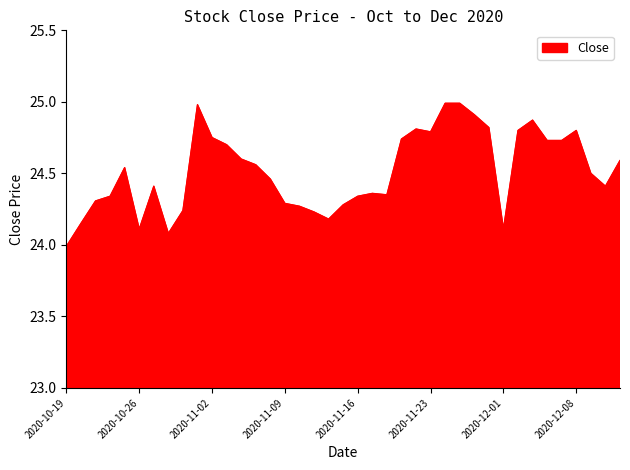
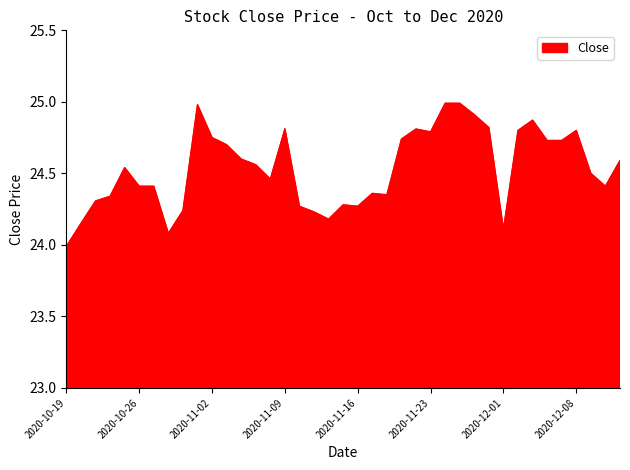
2020-10-26: 24.11 -> 24.41
2020-11-09: 24.29 -> 24.81
2020-11-16: 24.34 -> 24.27
